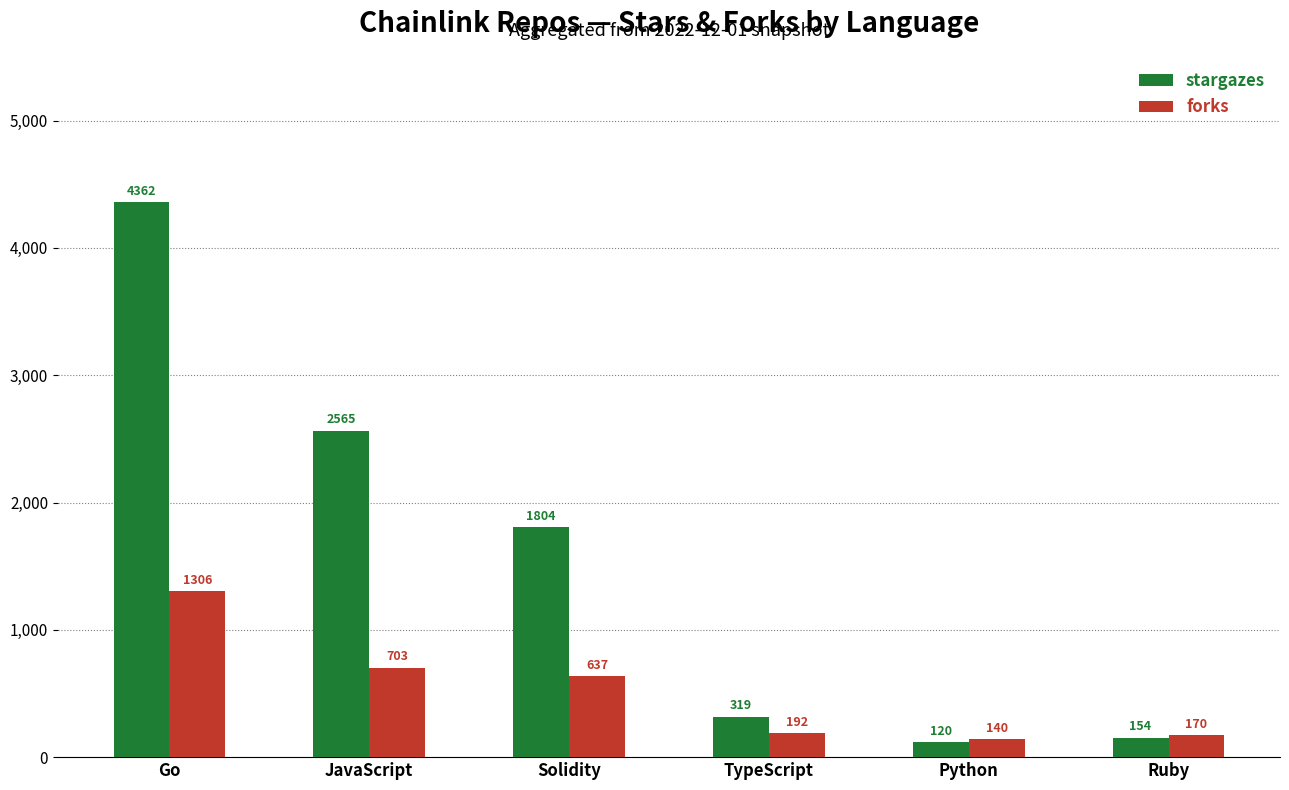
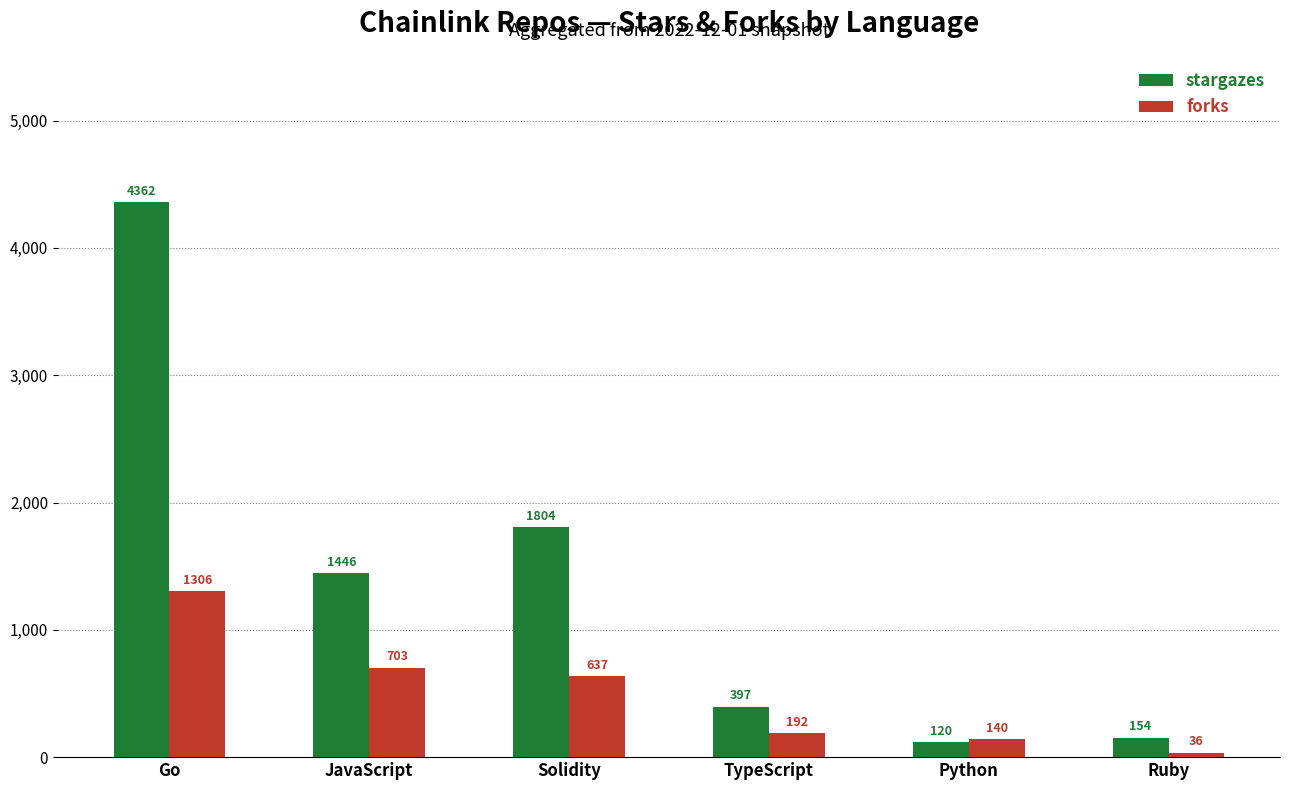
stargazes, JavaScript: 2565 -> 1446
stargazes, TypeScript: 319 -> 397
forks, Ruby: 170 -> 36
